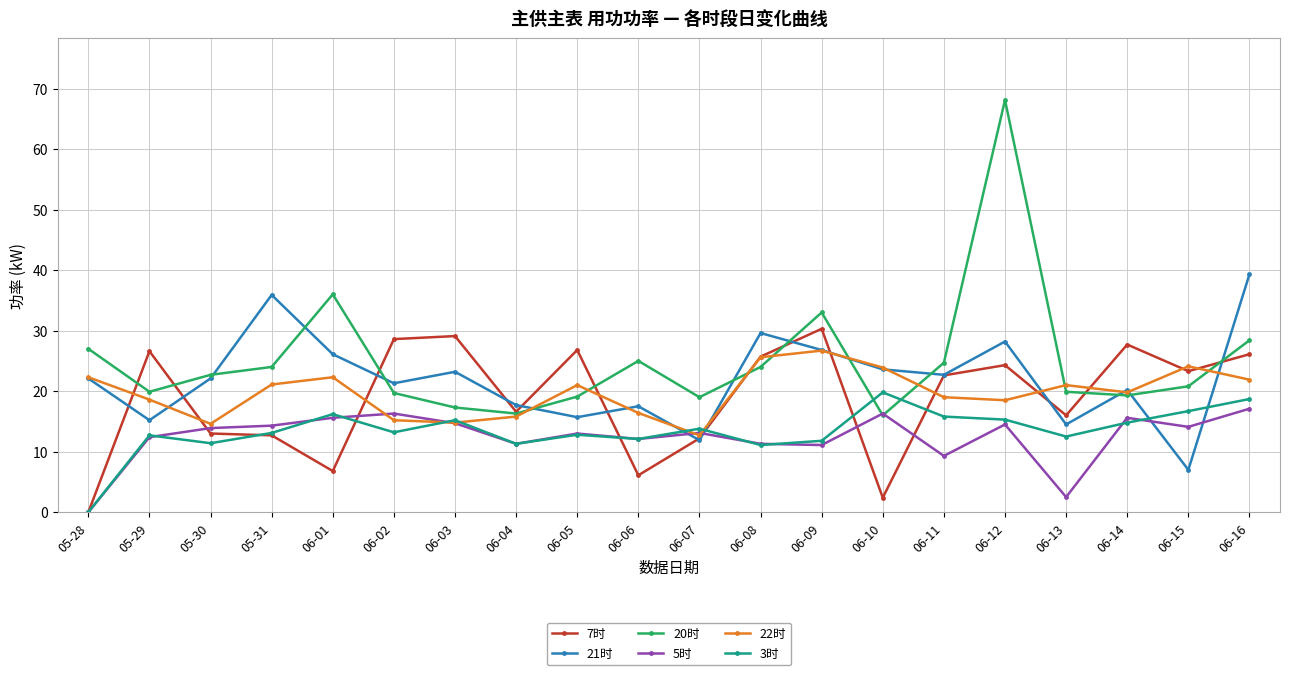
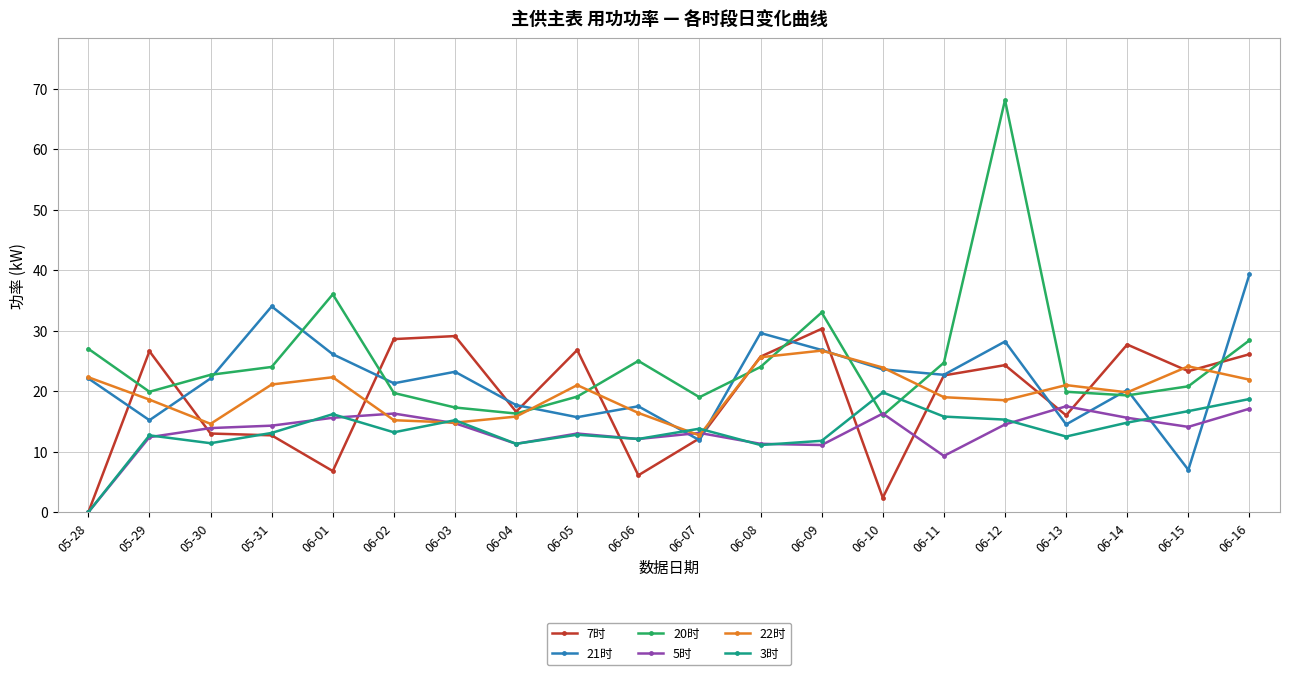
21时, 05-31: 36 -> 34
5时, 06-13: 3 -> 18
